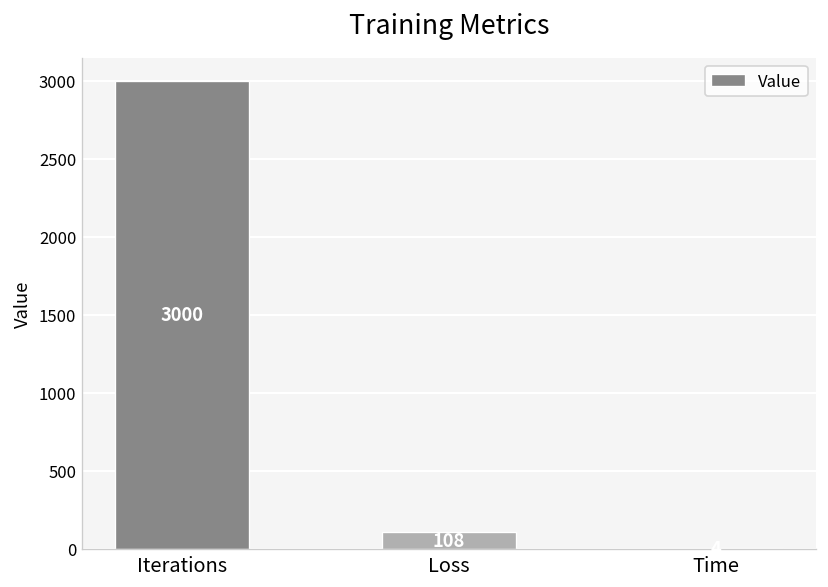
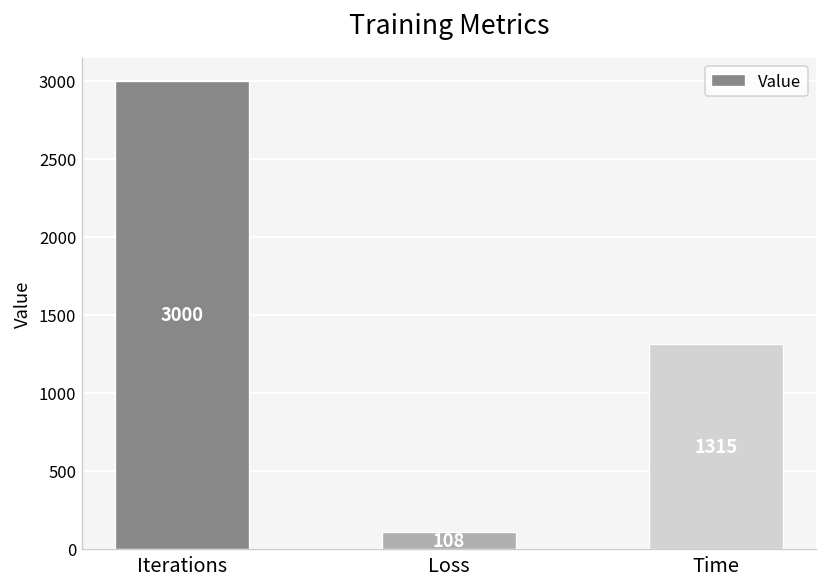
Time: 0 -> 1320
